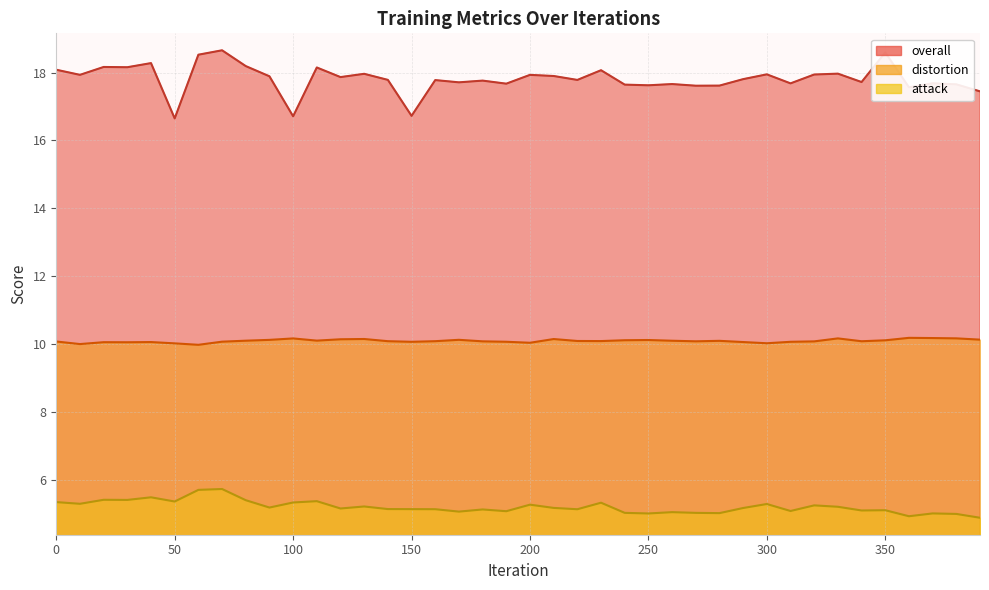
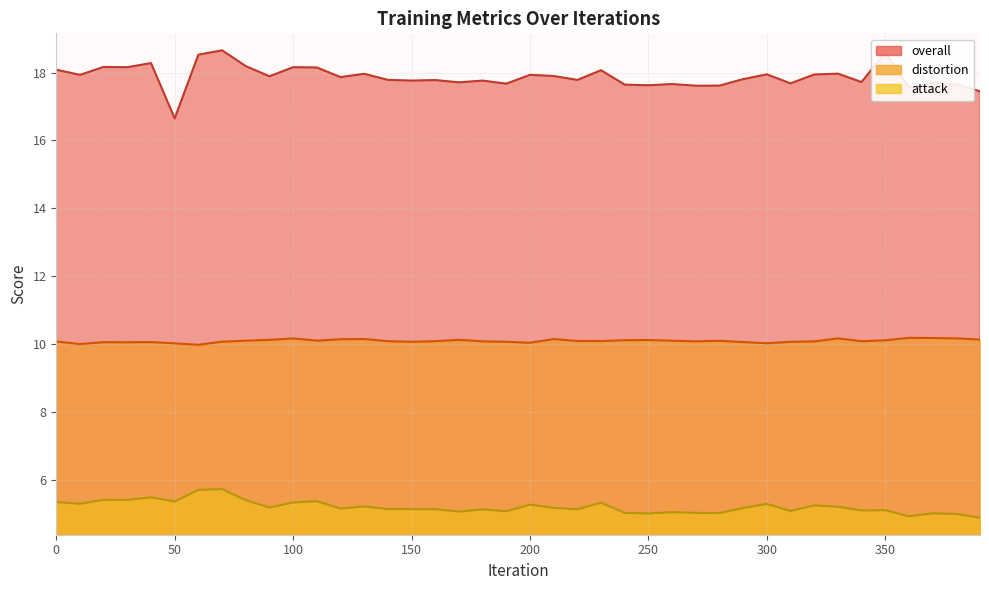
overall, 100: 16.7 -> 18.2
overall, 150: 16.7 -> 17.8
